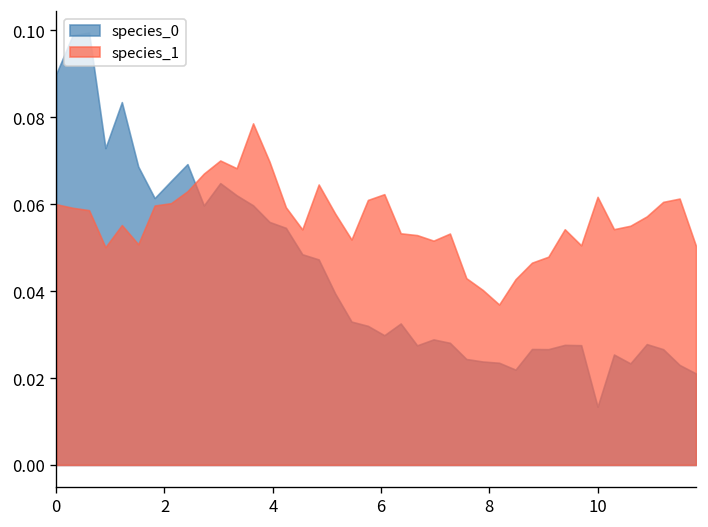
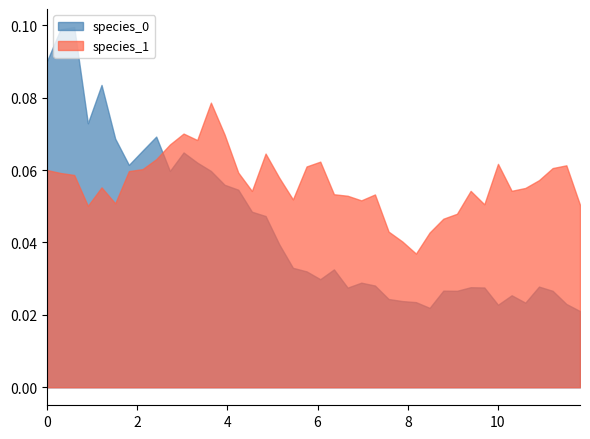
species_0, 10: 0.013 -> 0.023
